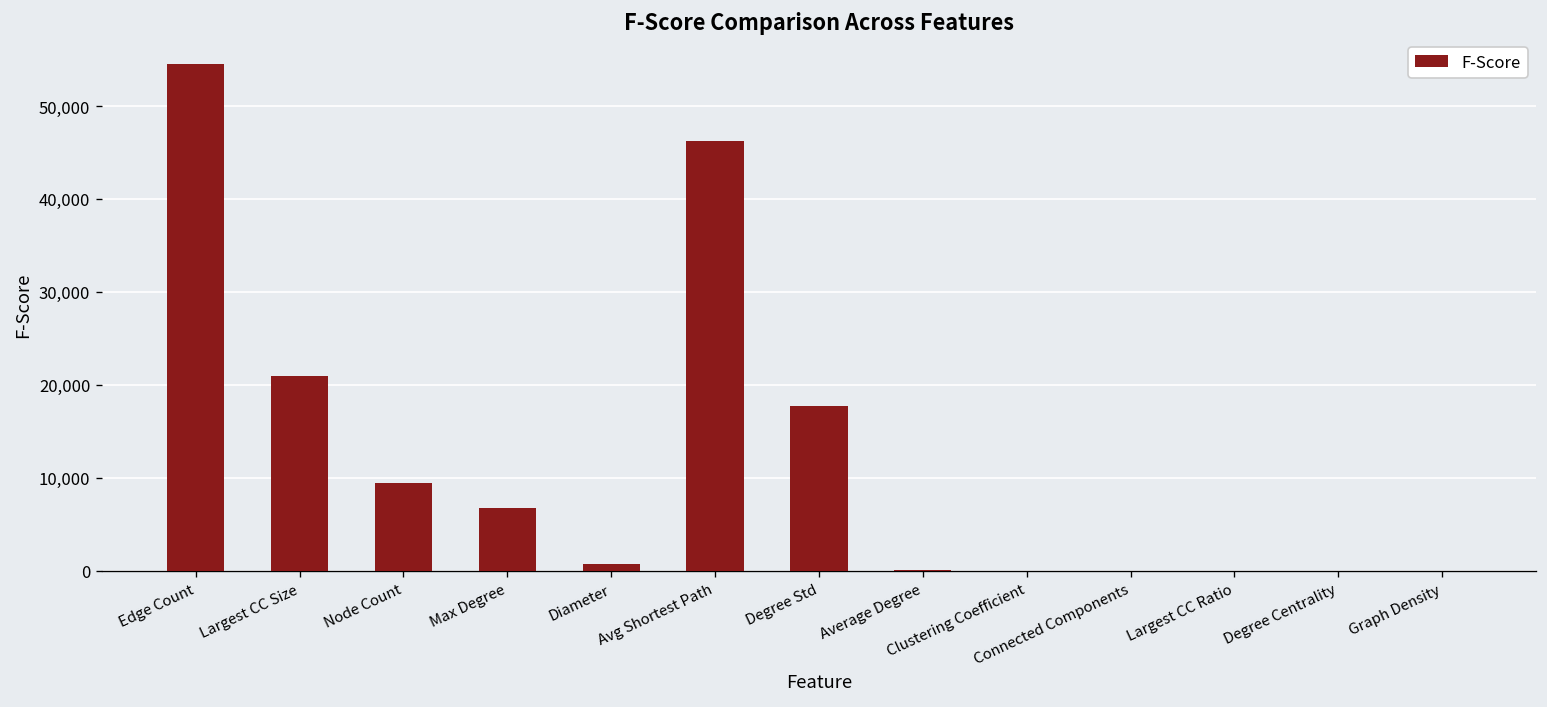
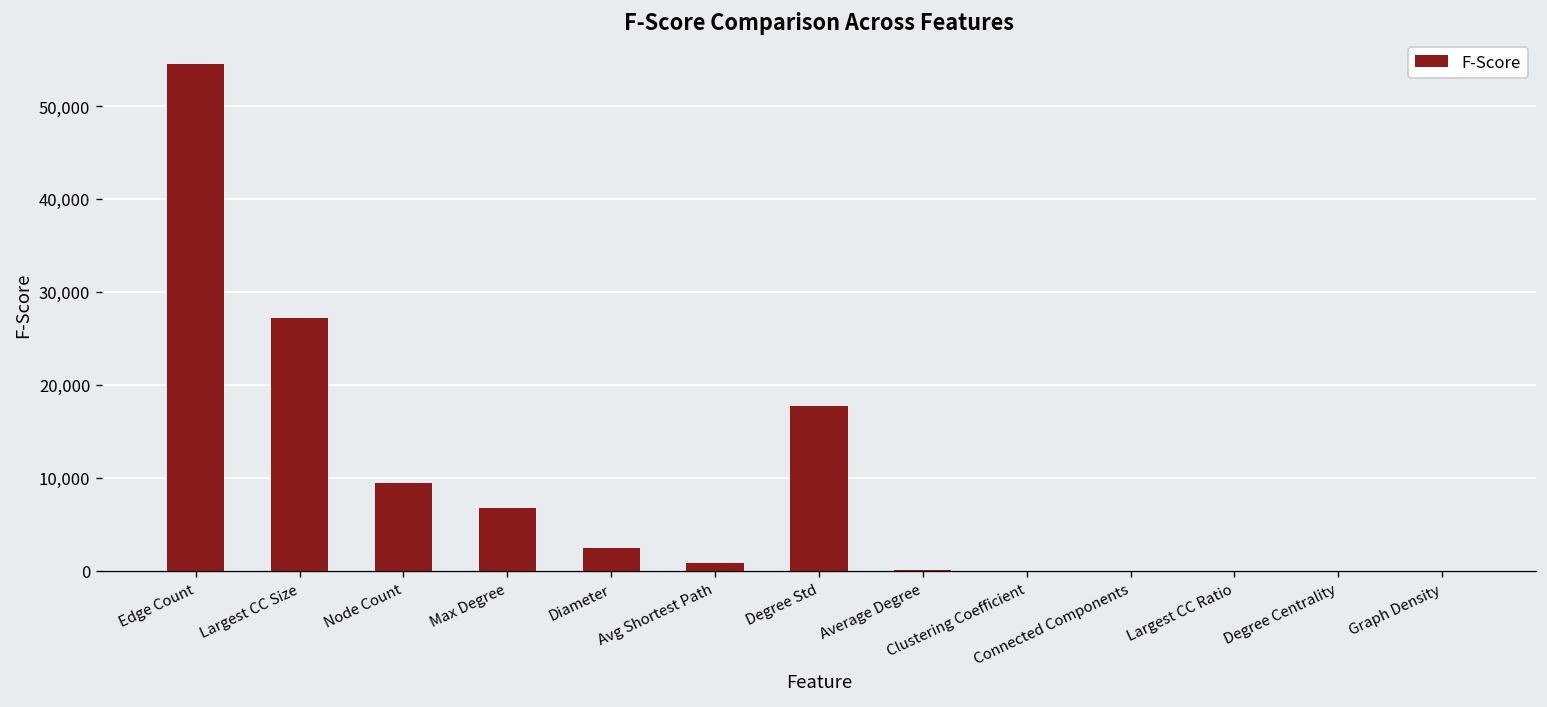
Largest CC Size: 21,000 -> 27,000
Diameter: 1,000 -> 2,000
Avg Shortest Path: 46,000 -> 1,000
